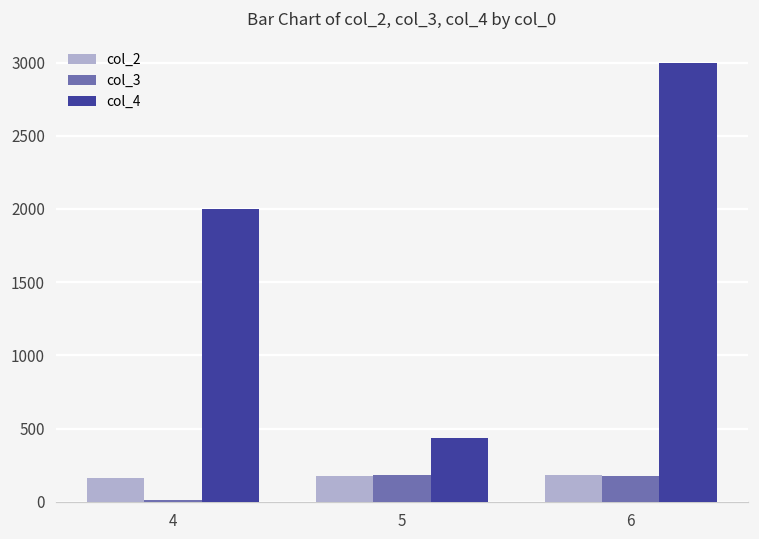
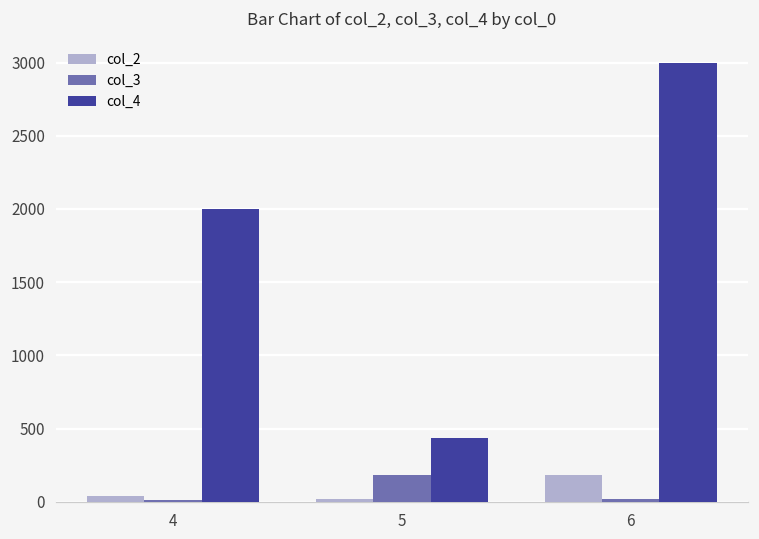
col_2, 4: 160 -> 40
col_2, 5: 180 -> 20
col_3, 6: 180 -> 20
